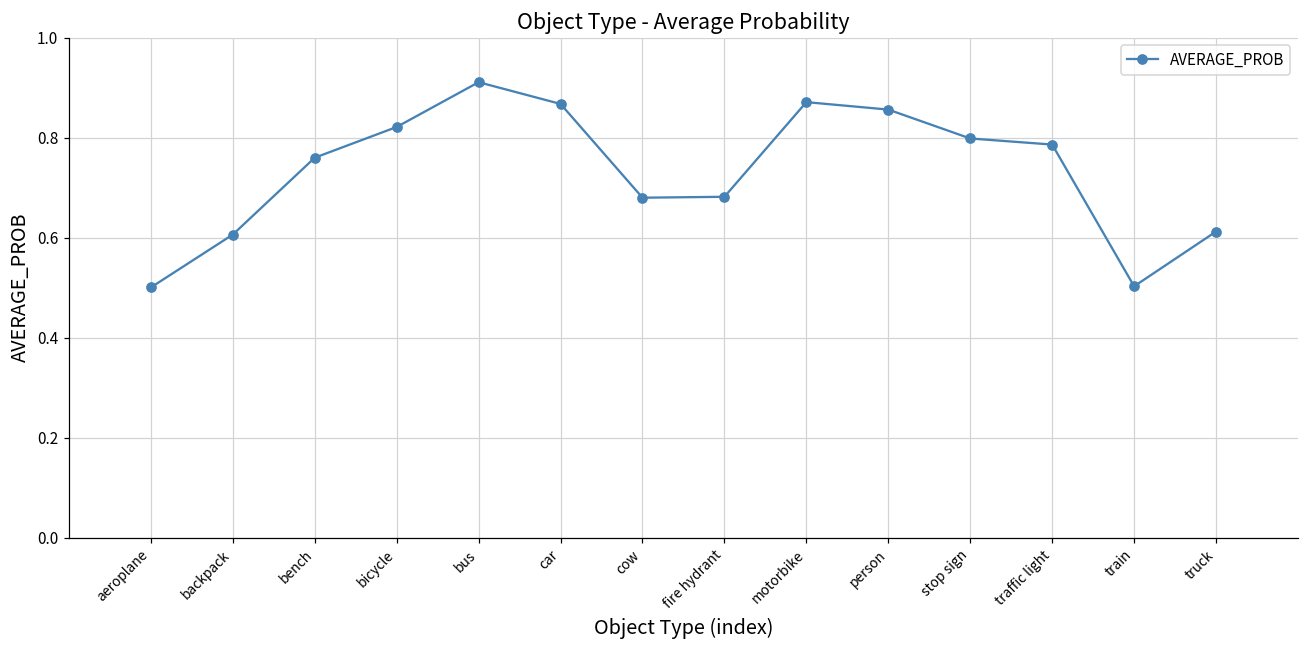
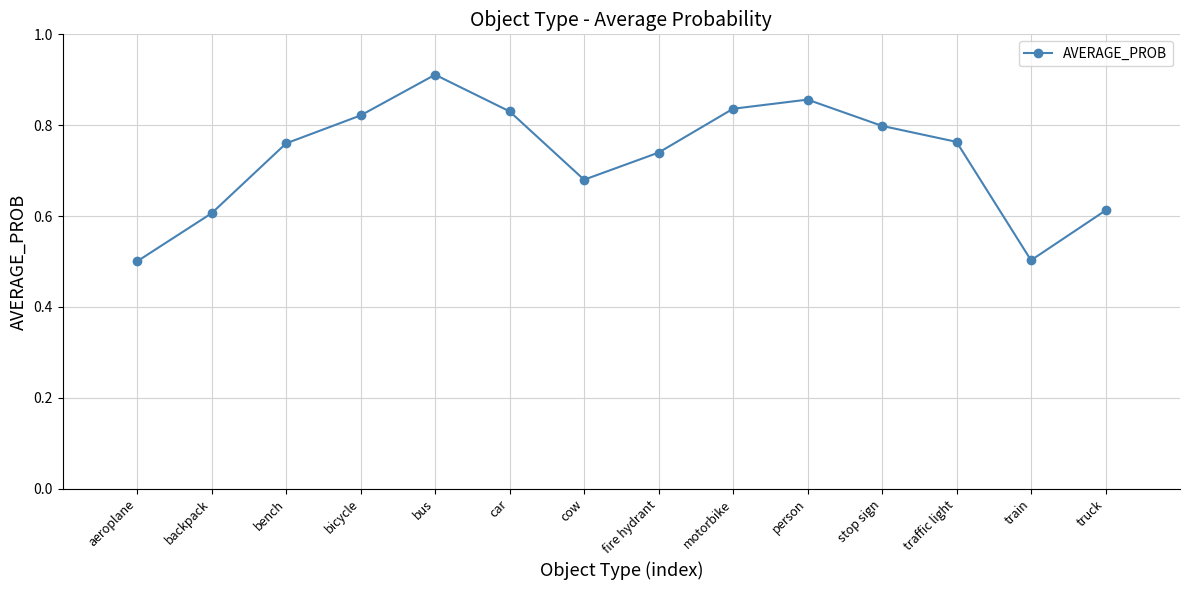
car: 0.87 -> 0.83
fire hydrant: 0.68 -> 0.74
motorbike: 0.87 -> 0.84
traffic light: 0.79 -> 0.76
